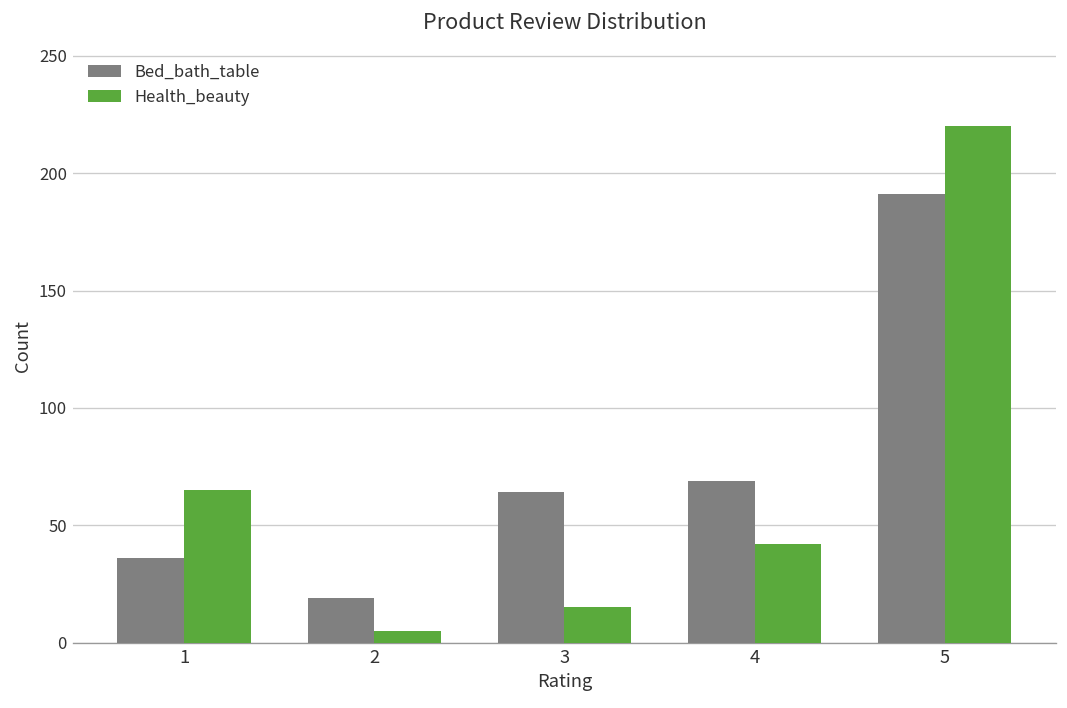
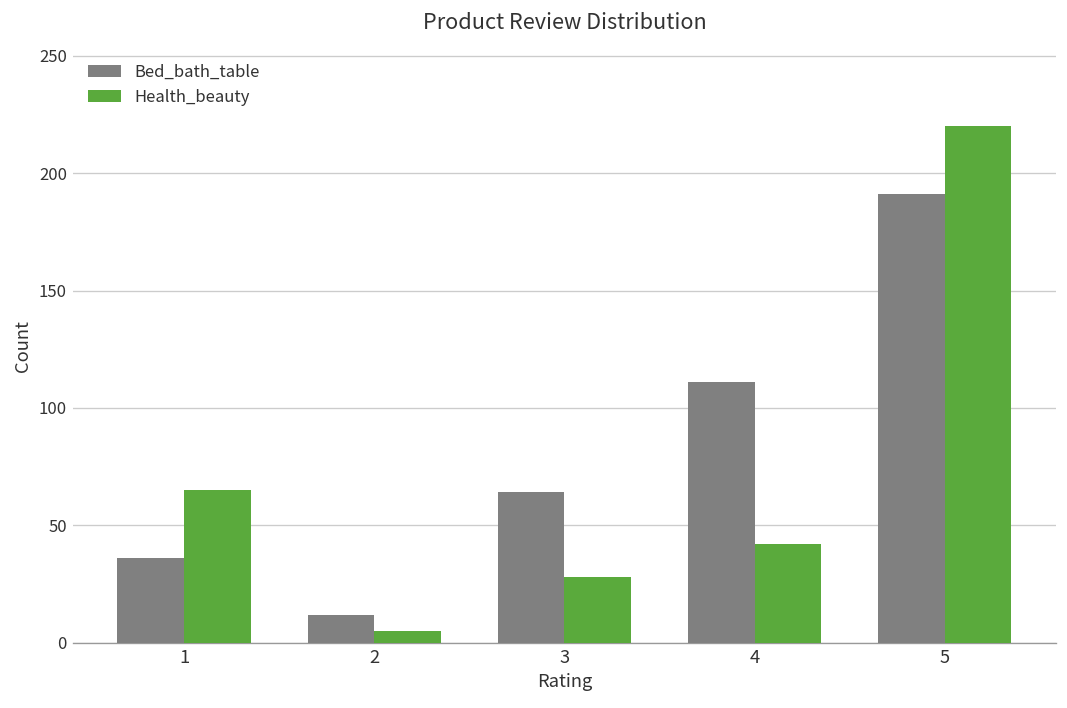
Bed_bath_table, 2: 19 -> 12
Health_beauty, 3: 15 -> 28
Bed_bath_table, 4: 69 -> 111
